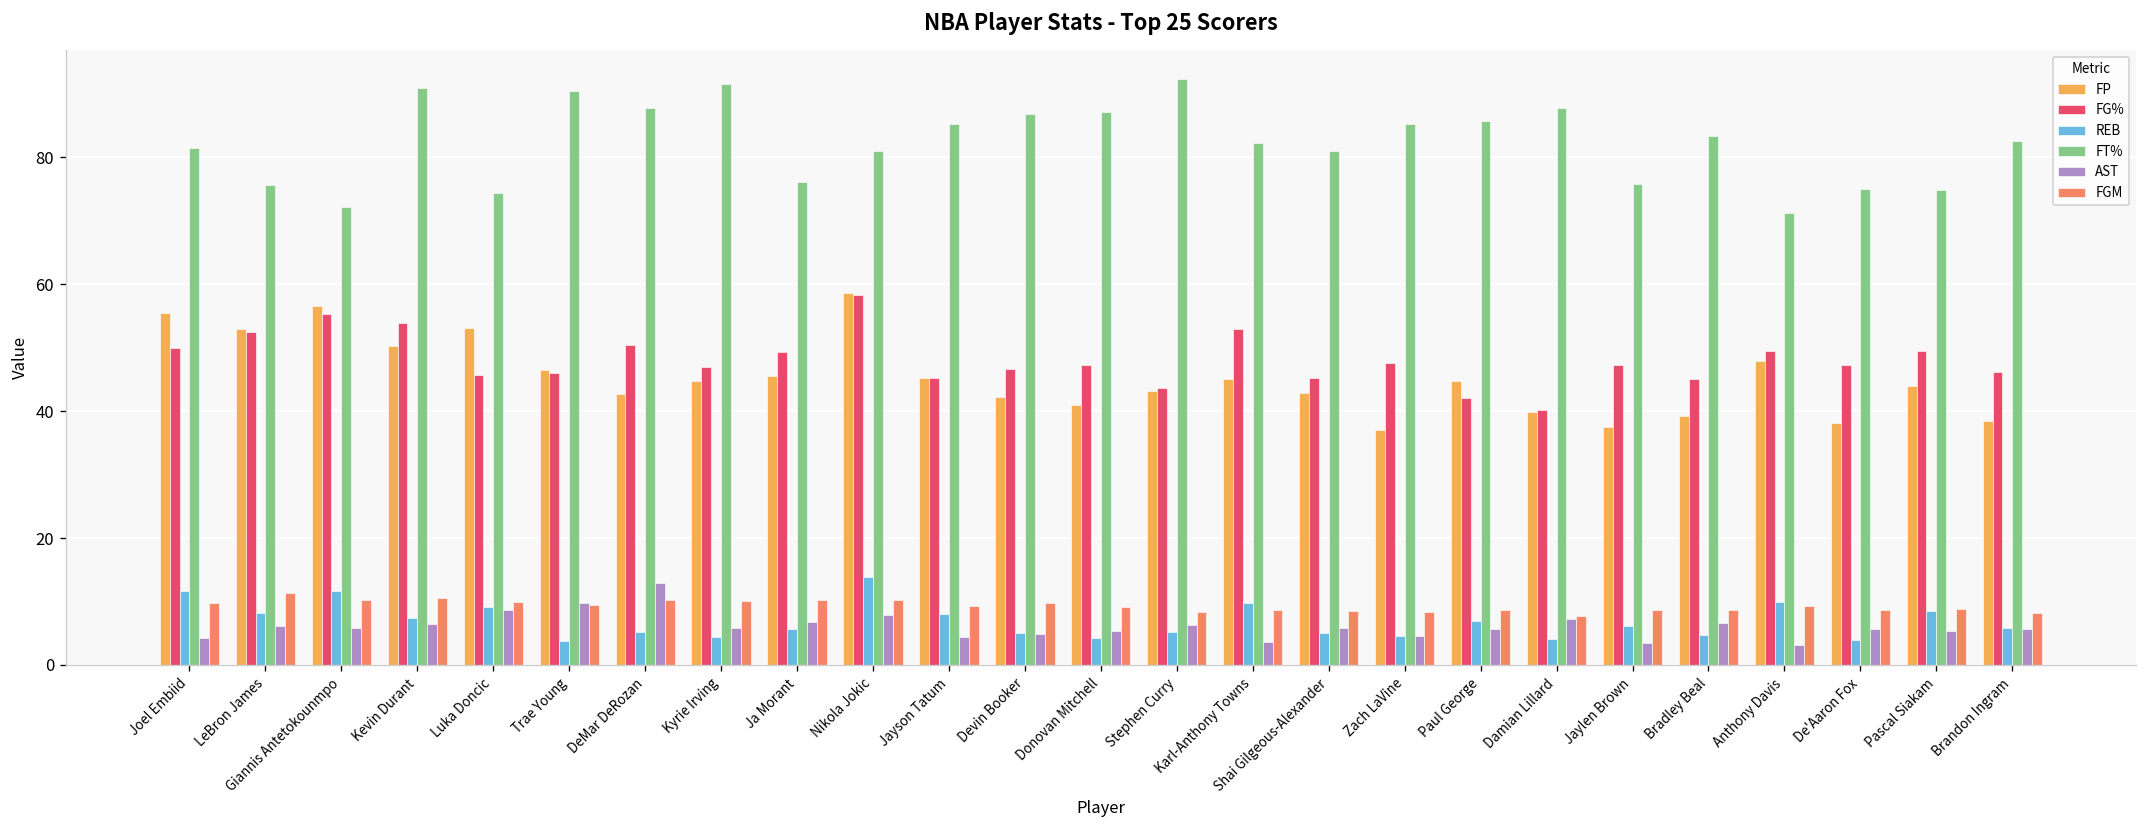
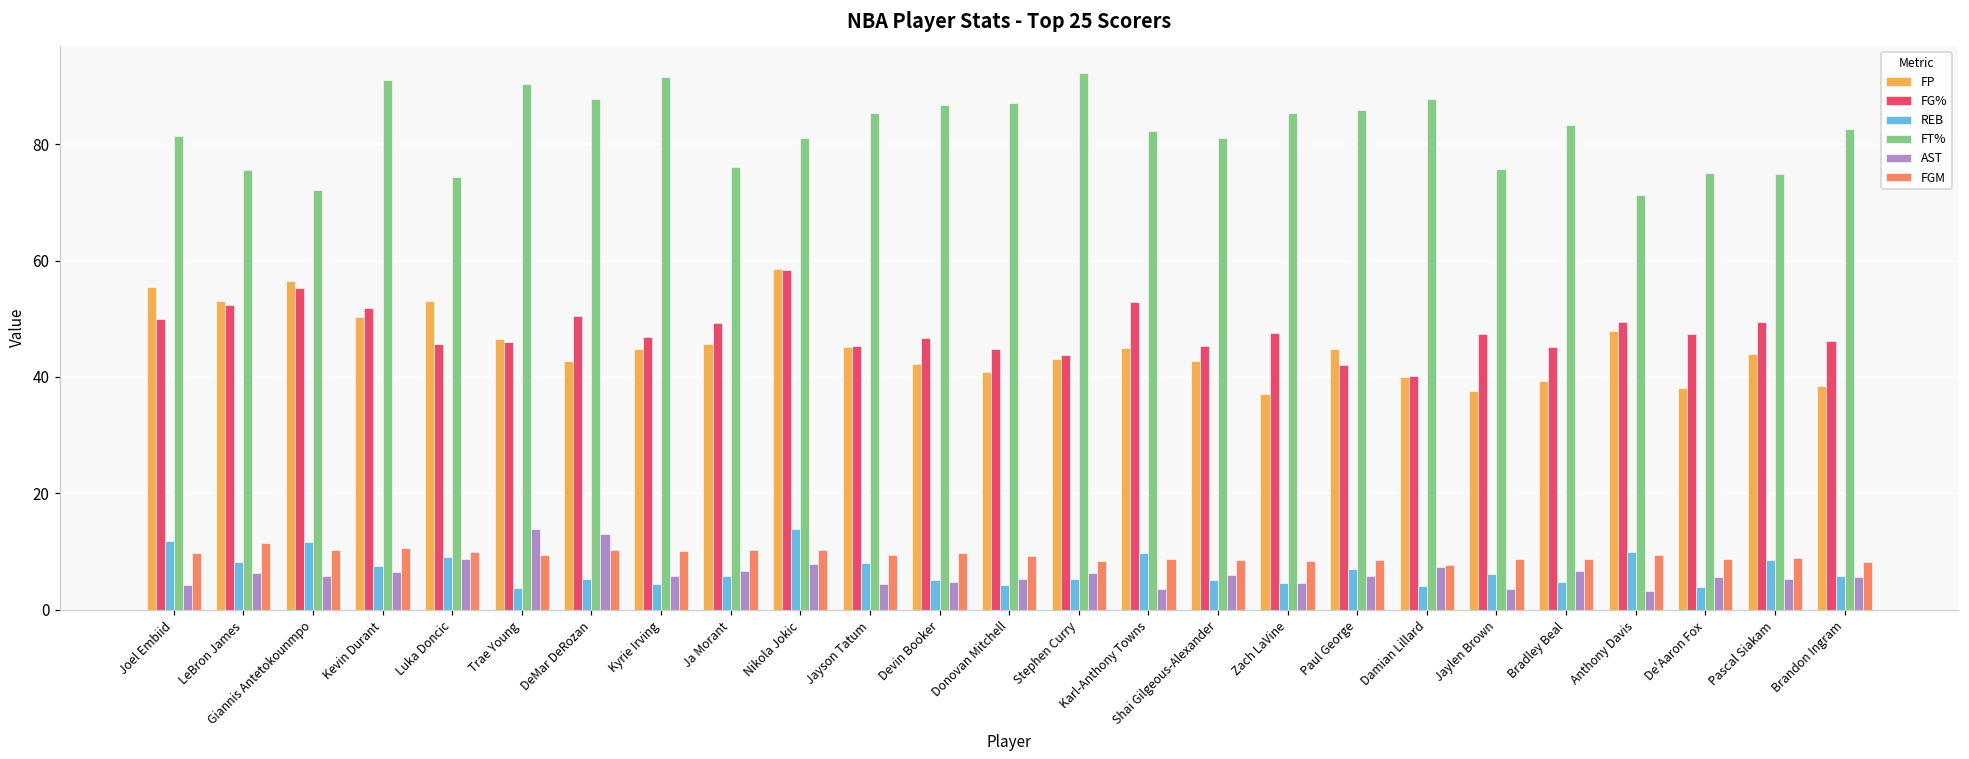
FG%, Kevin Durant: 54 -> 52
AST, Trae Young: 10 -> 14
FG%, Donovan Mitchell: 47 -> 45
